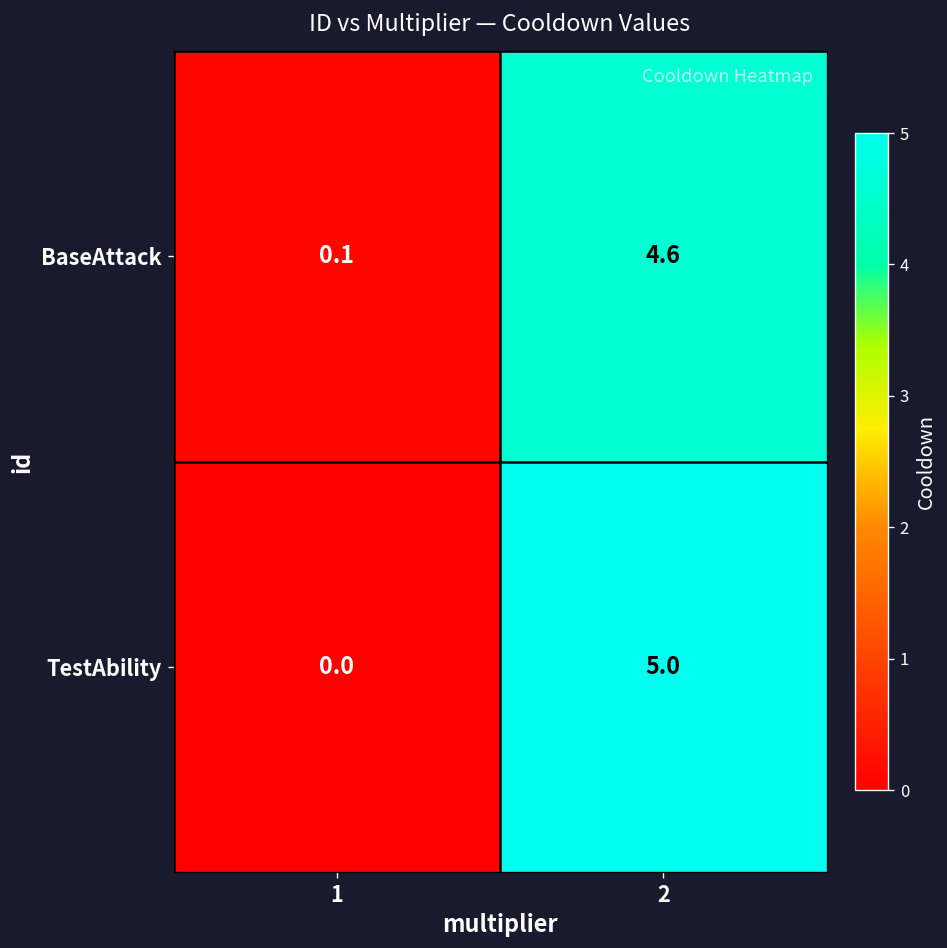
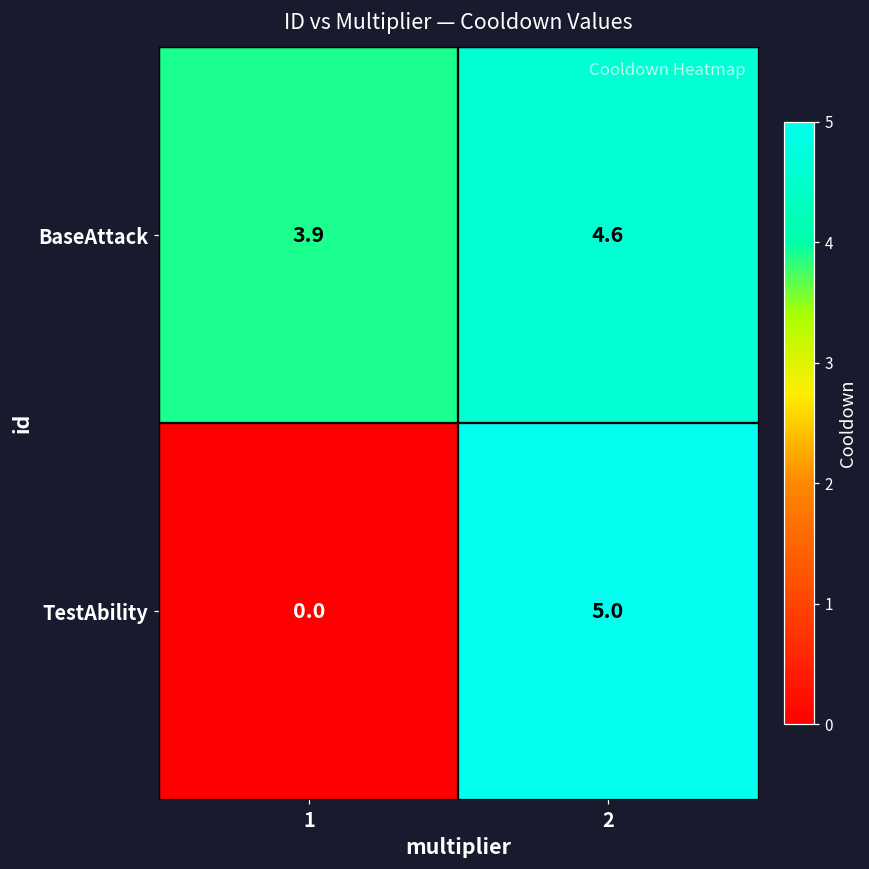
BaseAttack, 1: 0.1 -> 3.9
